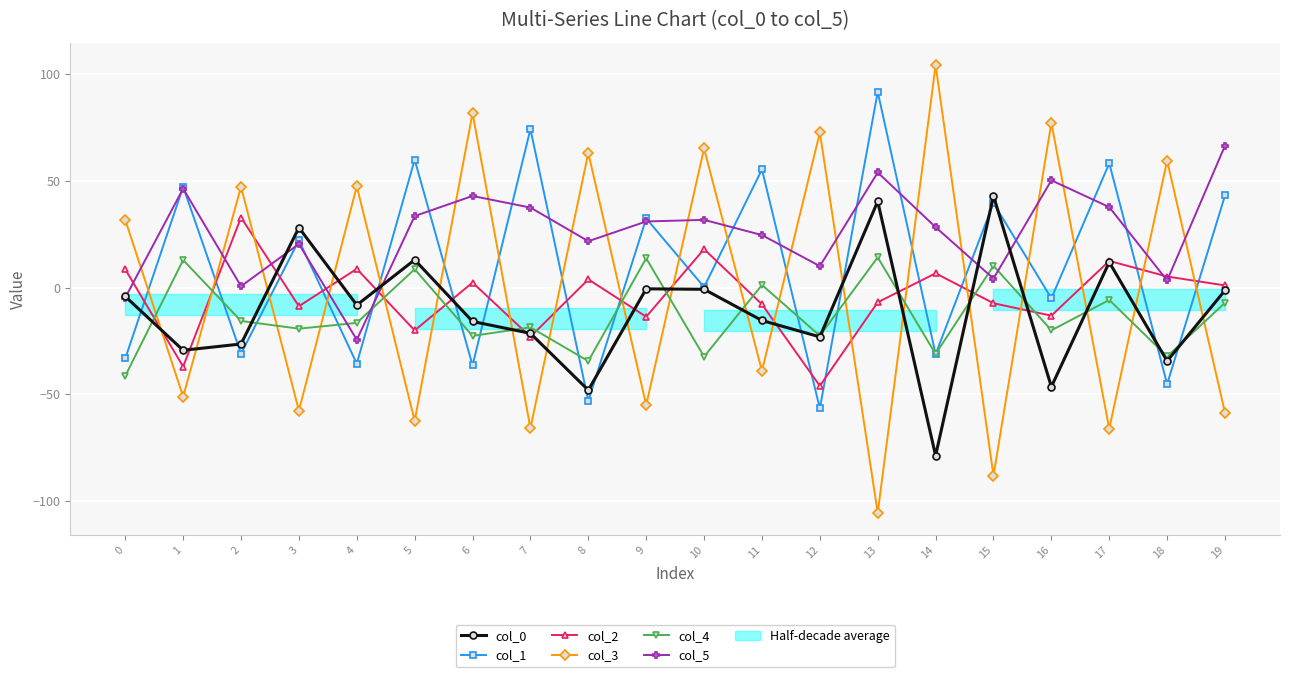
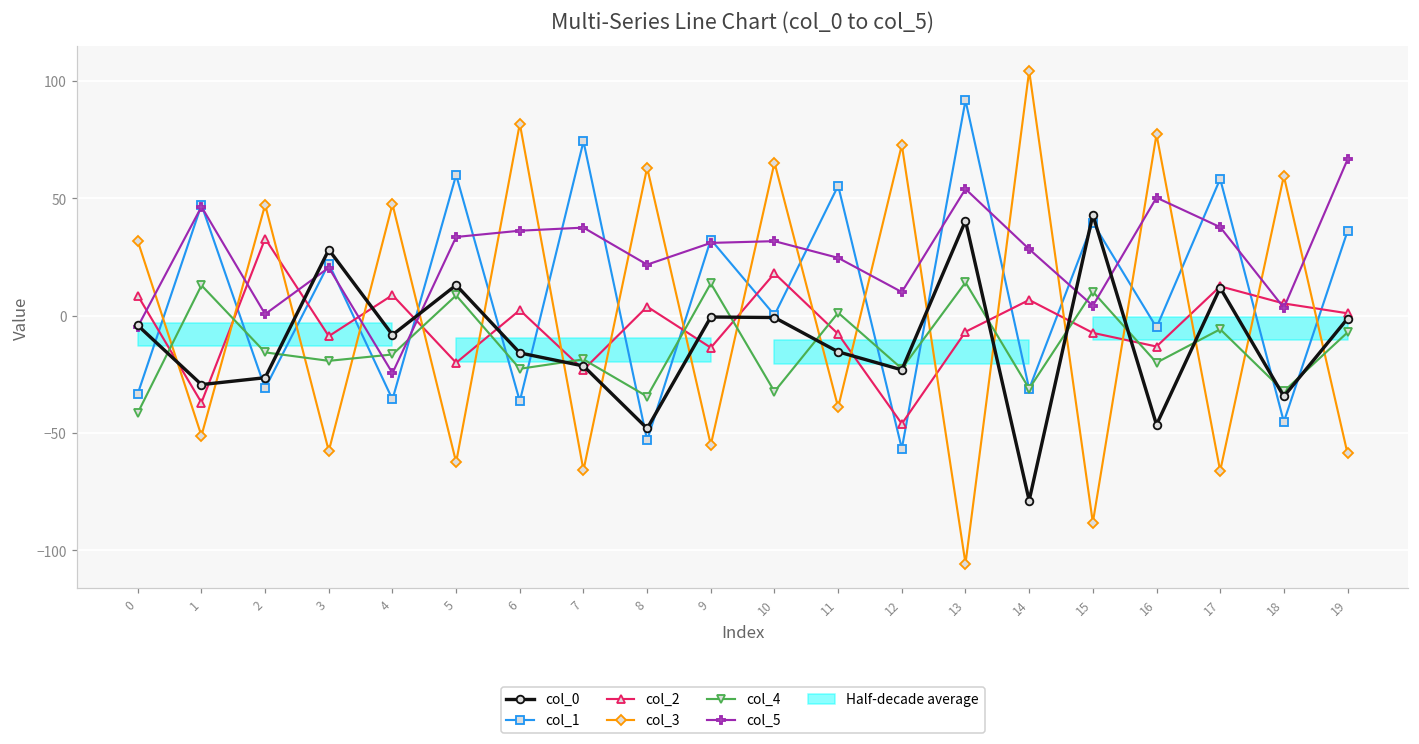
col_5, 6: 43 -> 36
col_1, 19: 43 -> 36
